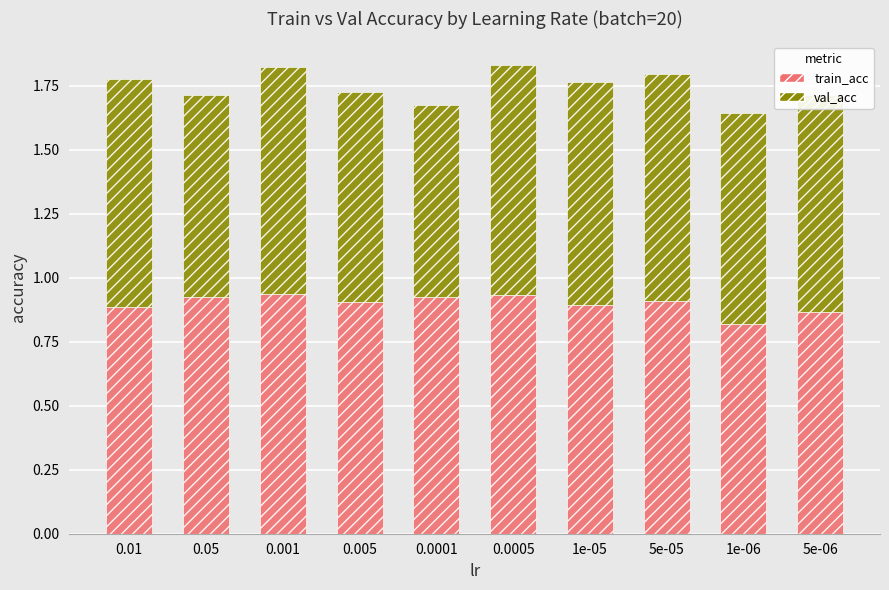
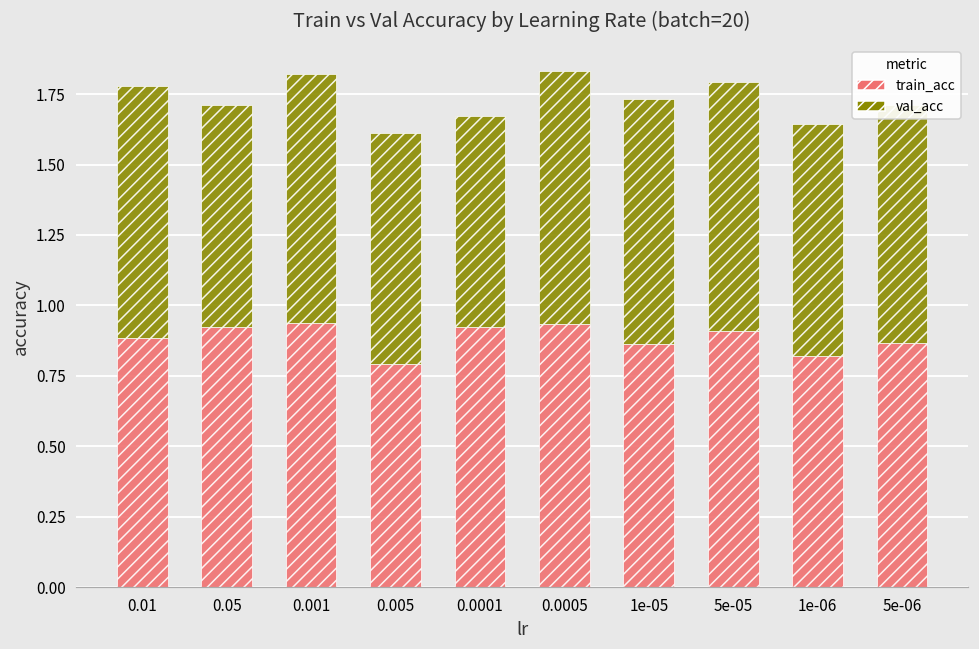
train_acc, 0.005: 0.91 -> 0.79
train_acc, 1e-05: 0.89 -> 0.86
